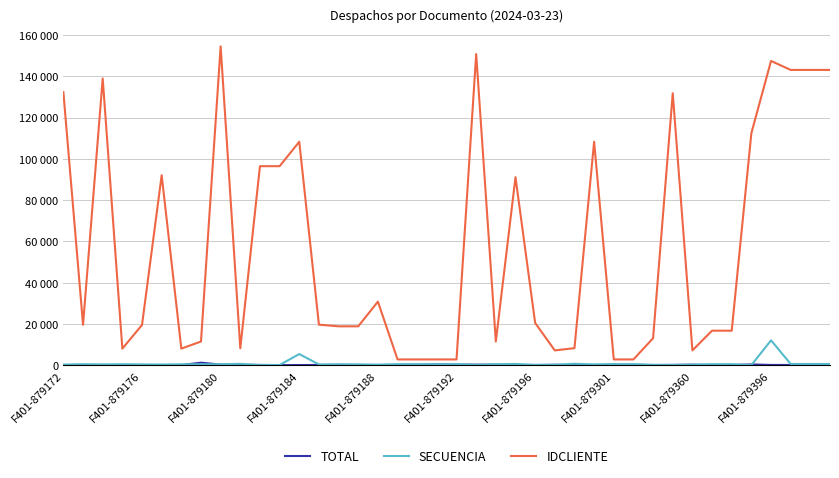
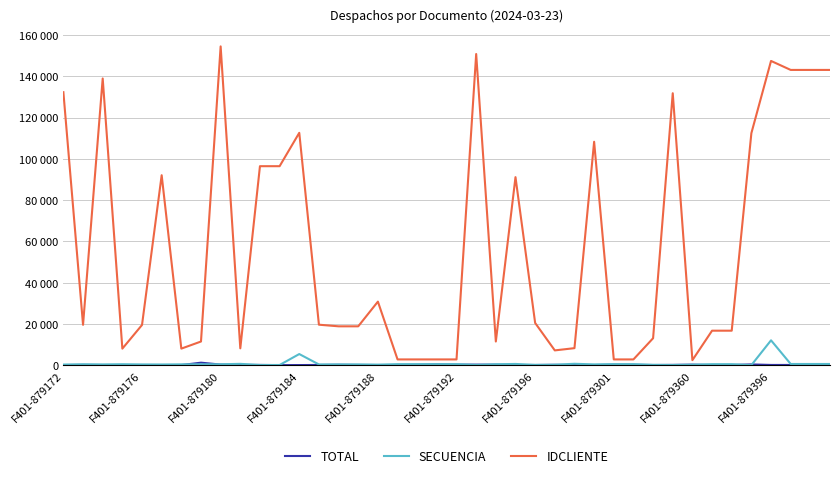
IDCLIENTE, F401-879184: 108000 -> 113000
IDCLIENTE, F401-879360: 7000 -> 2000
